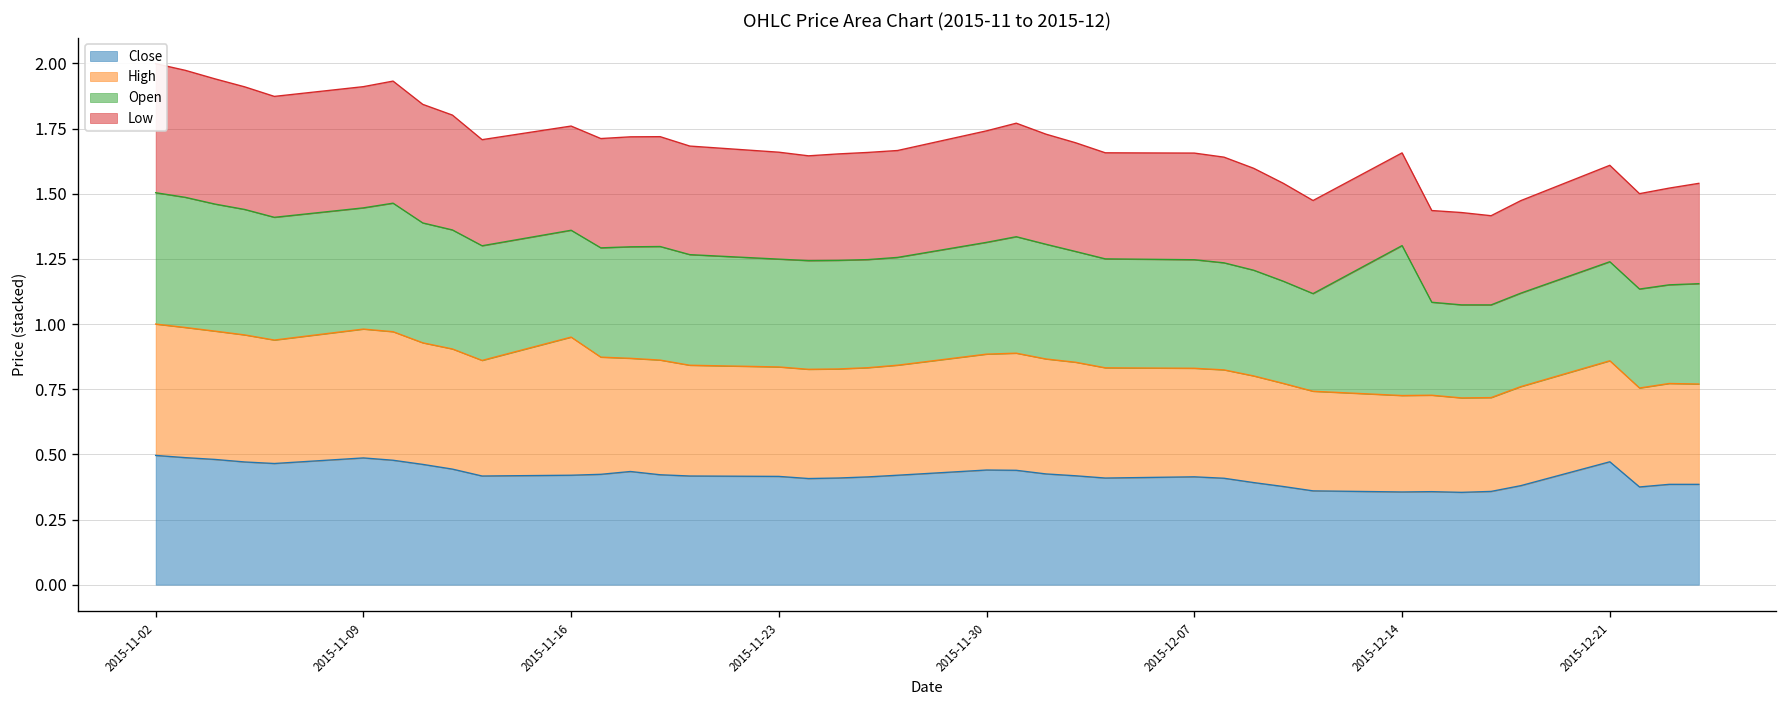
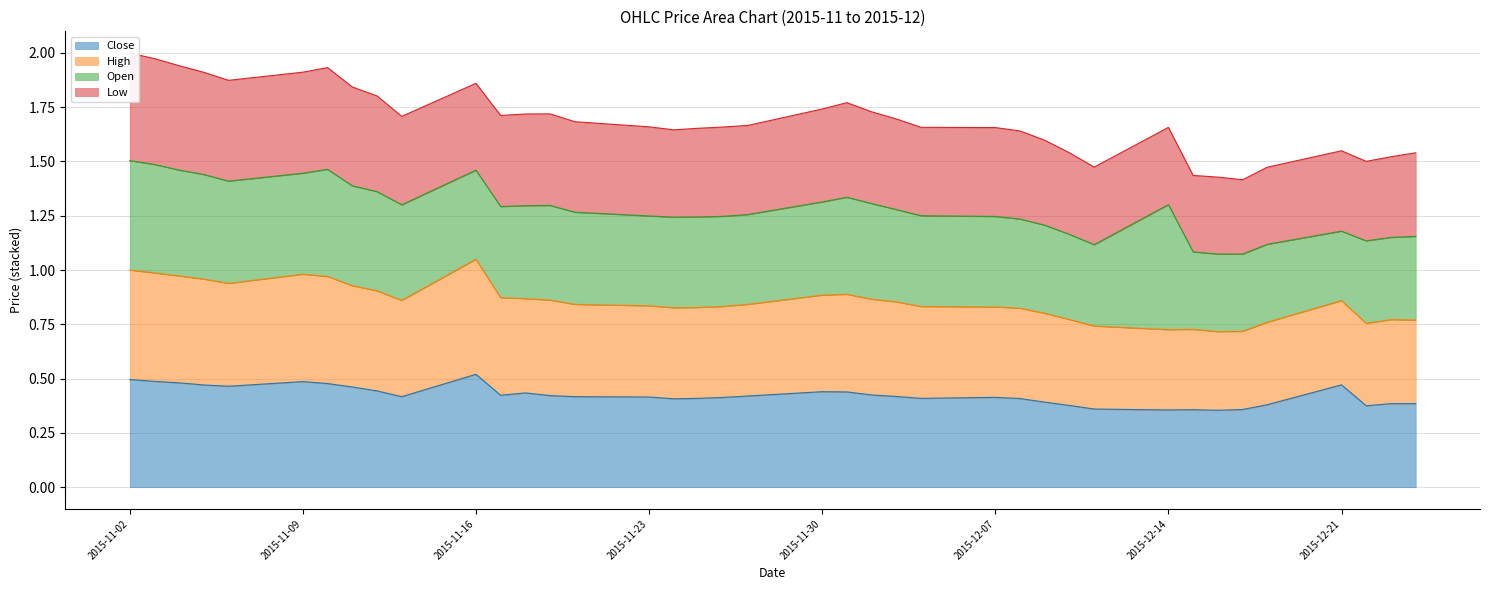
Close, 2015-11-16: 0.42 -> 0.52
Open, 2015-12-21: 0.38 -> 0.32
